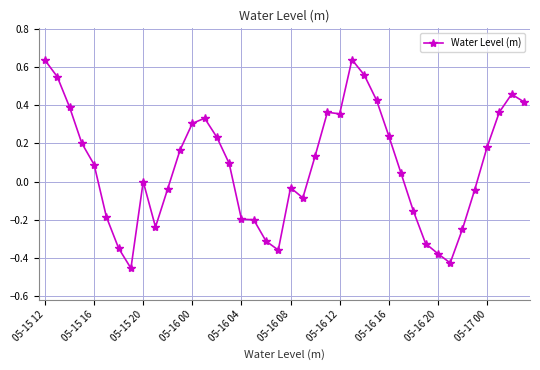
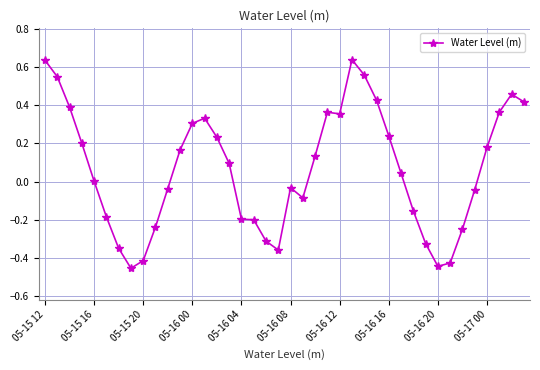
05-15 16: 0.09 -> 0.00
05-15 20: 0.00 -> -0.41
05-16 20: -0.38 -> -0.44
